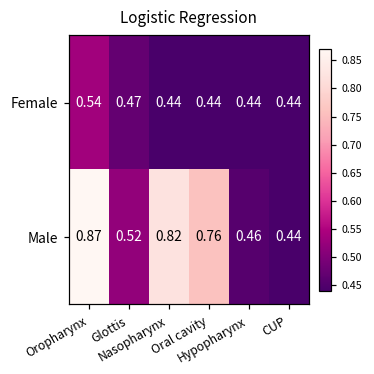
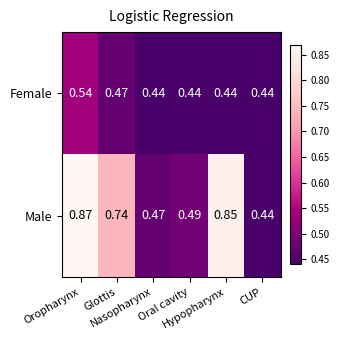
Male, Glottis: 0.52 -> 0.74
Male, Nasopharynx: 0.82 -> 0.47
Male, Oral cavity: 0.76 -> 0.49
Male, Hypopharynx: 0.46 -> 0.85
